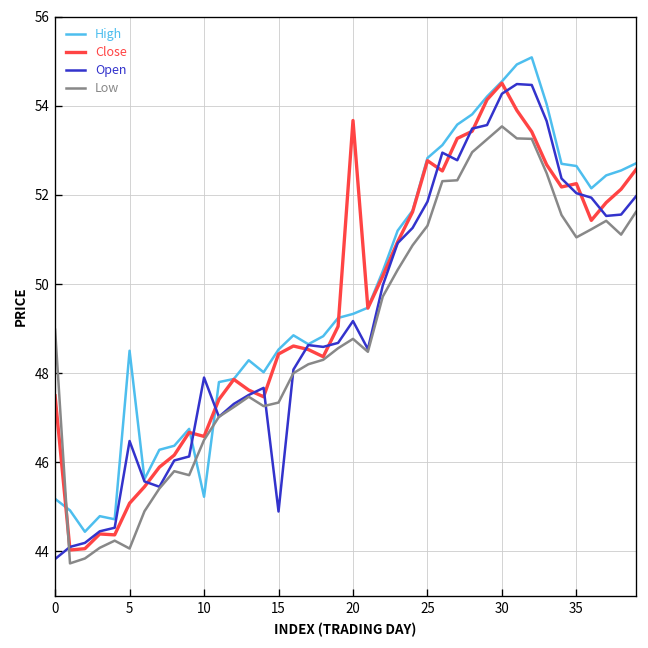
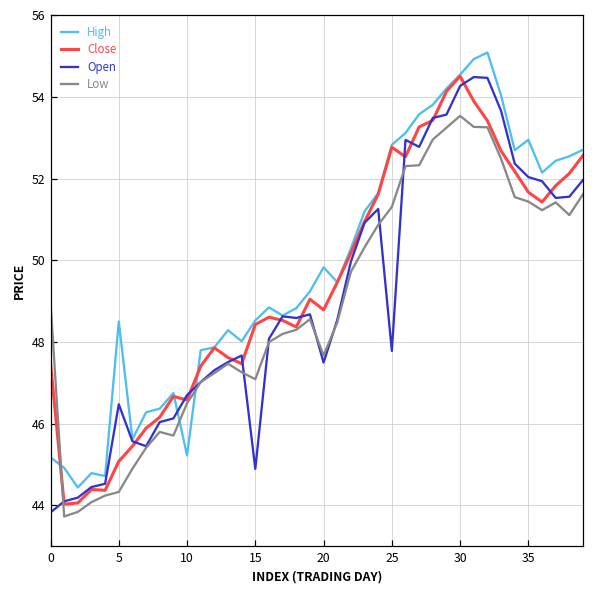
Low, 5: 44.1 -> 44.3
Open, 10: 47.9 -> 46.7
Low, 15: 47.3 -> 47.1
High, 20: 49.3 -> 49.8
Close, 20: 53.7 -> 48.8
Open, 20: 49.2 -> 47.5
Low, 20: 48.8 -> 47.7
Open, 25: 51.8 -> 47.8
High, 35: 52.7 -> 53.0
Close, 35: 52.3 -> 51.7
Low, 35: 51.0 -> 51.4
